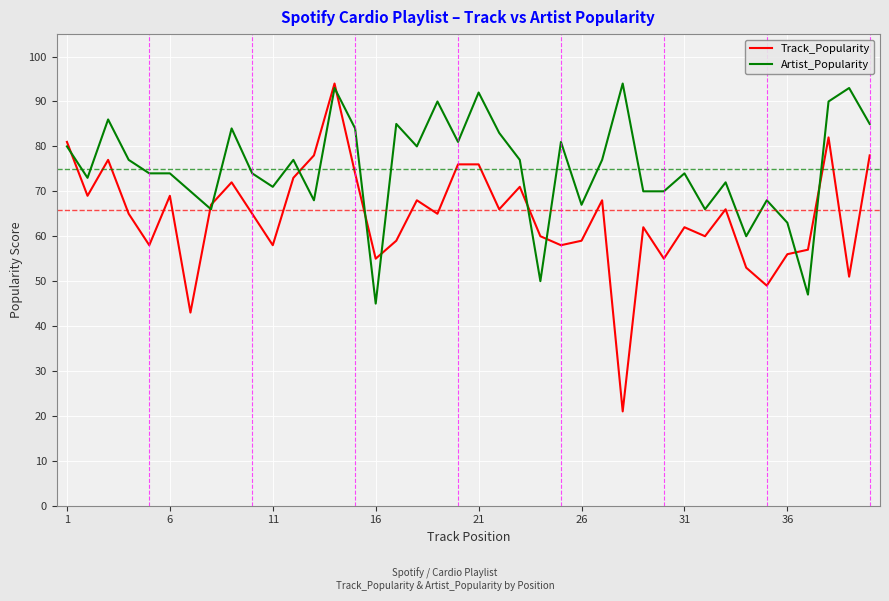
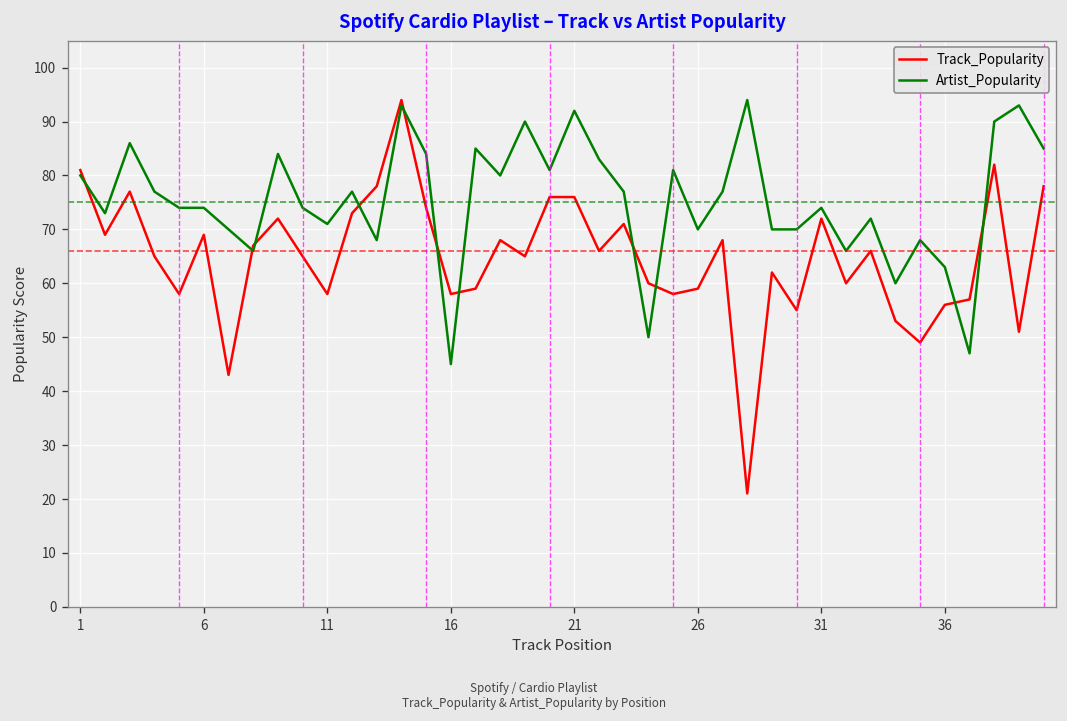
Track_Popularity, 16: 55 -> 58
Artist_Popularity, 26: 67 -> 70
Track_Popularity, 31: 62 -> 72
